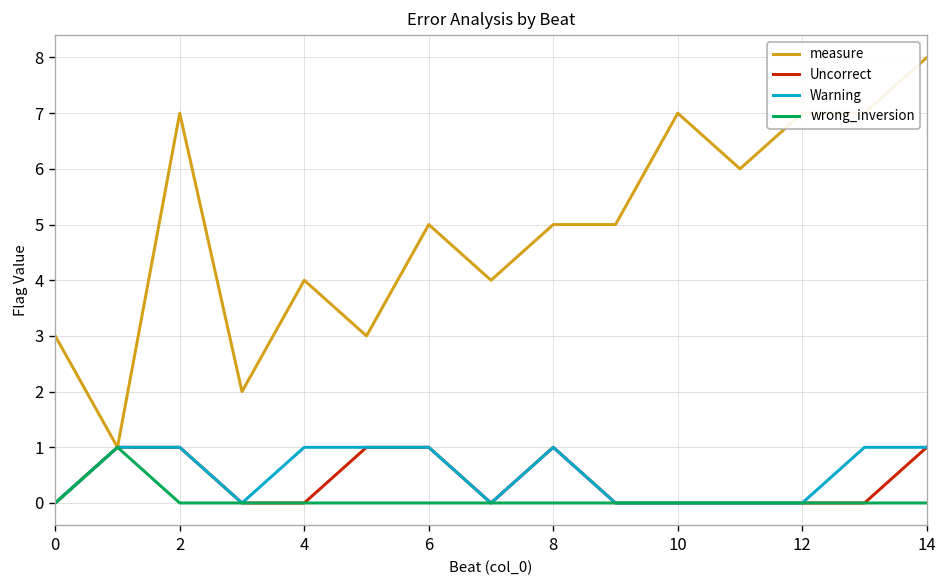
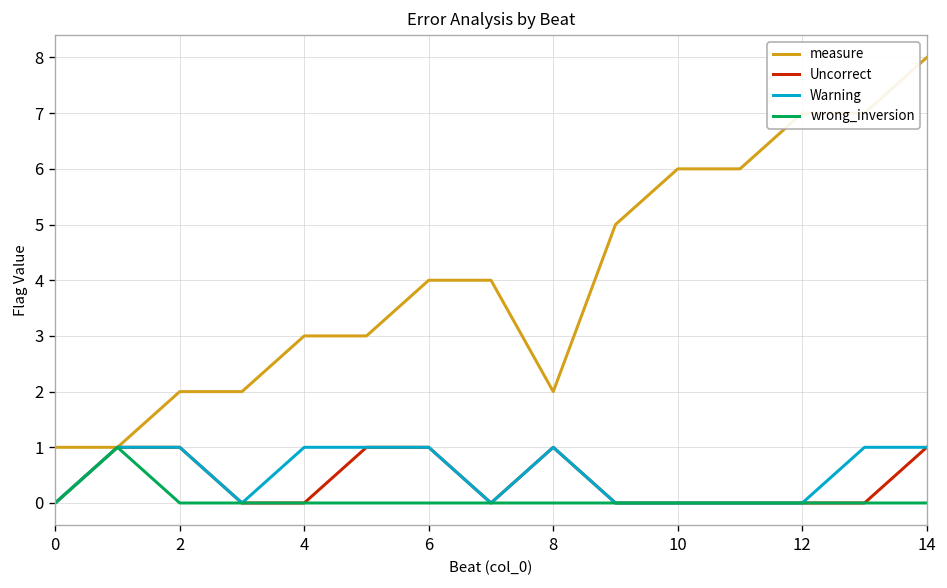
measure, 0: 3 -> 1
measure, 2: 7 -> 2
measure, 4: 4 -> 3
measure, 6: 5 -> 4
measure, 8: 5 -> 2
measure, 10: 7 -> 6
